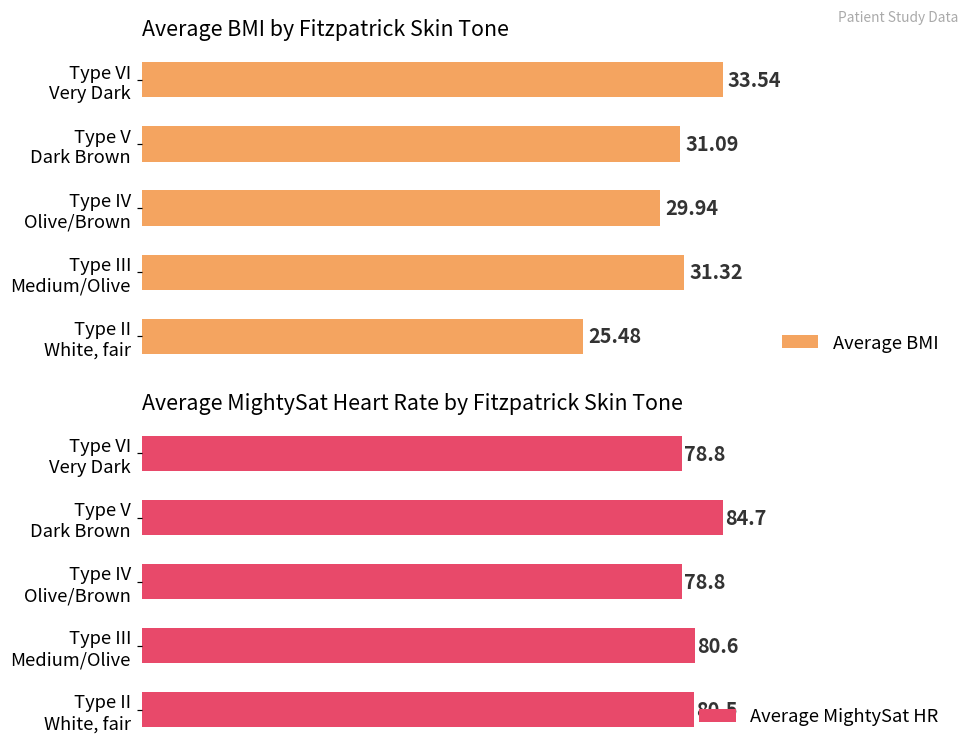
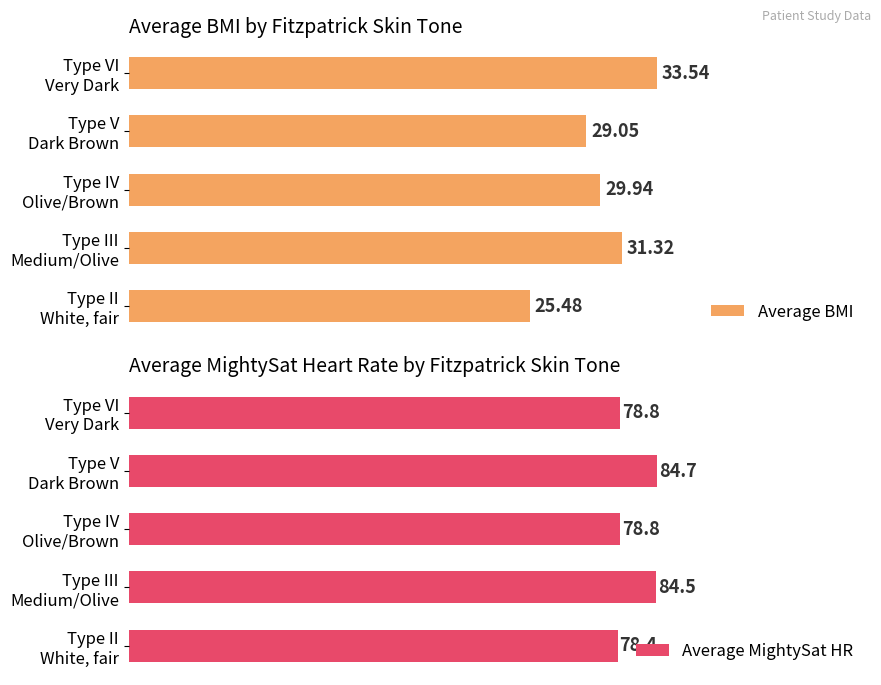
Average BMI by Fitzpatrick Skin Tone, Type V Dark Brown: 31.09 -> 29.05
Average MightySat Heart Rate by Fitzpatrick Skin Tone, Type III Medium/Olive: 80.6 -> 84.5
Average MightySat Heart Rate by Fitzpatrick Skin Tone, Type II White, fair: 80.5 -> 78.4
